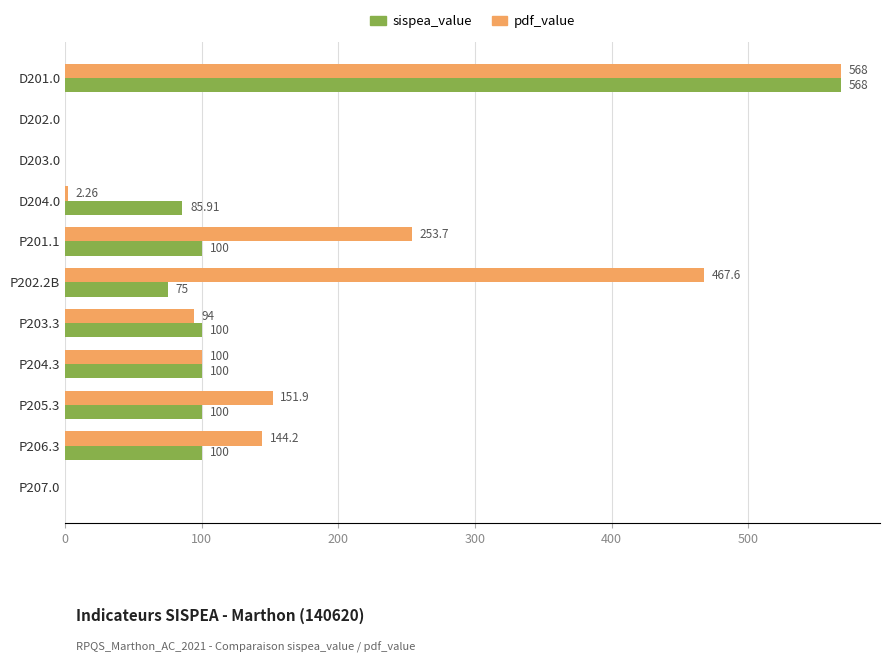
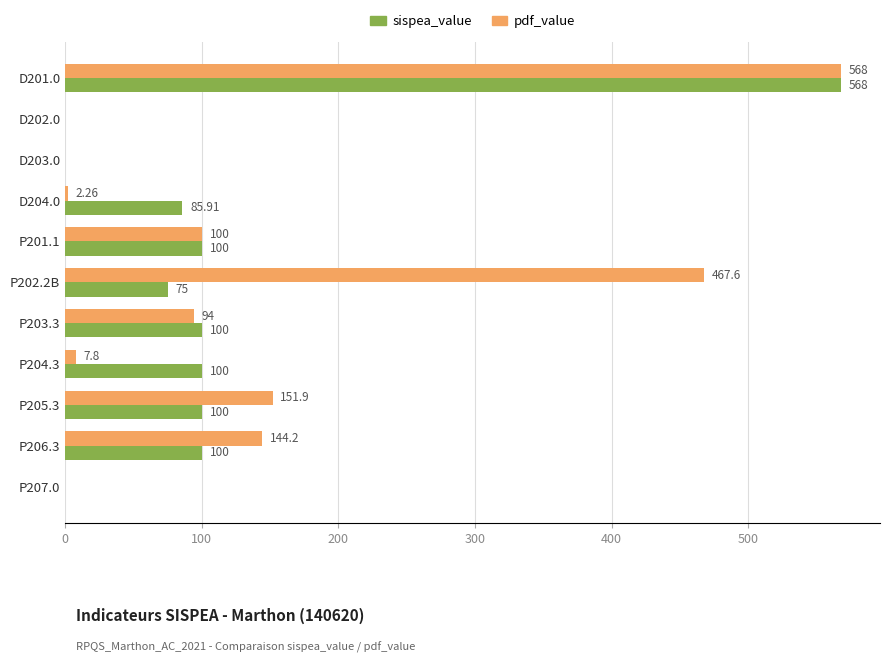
pdf_value, P201.1: 253.7 -> 100
pdf_value, P204.3: 100 -> 7.8
